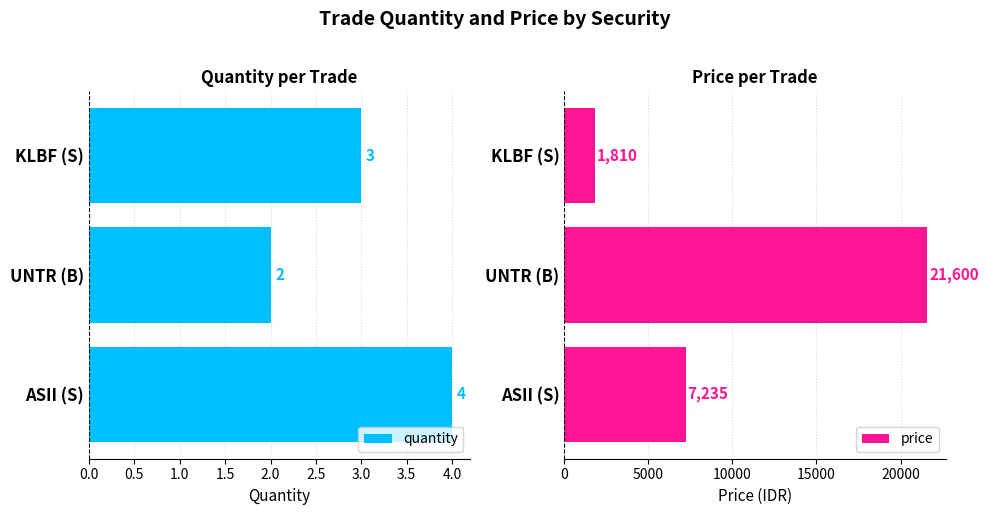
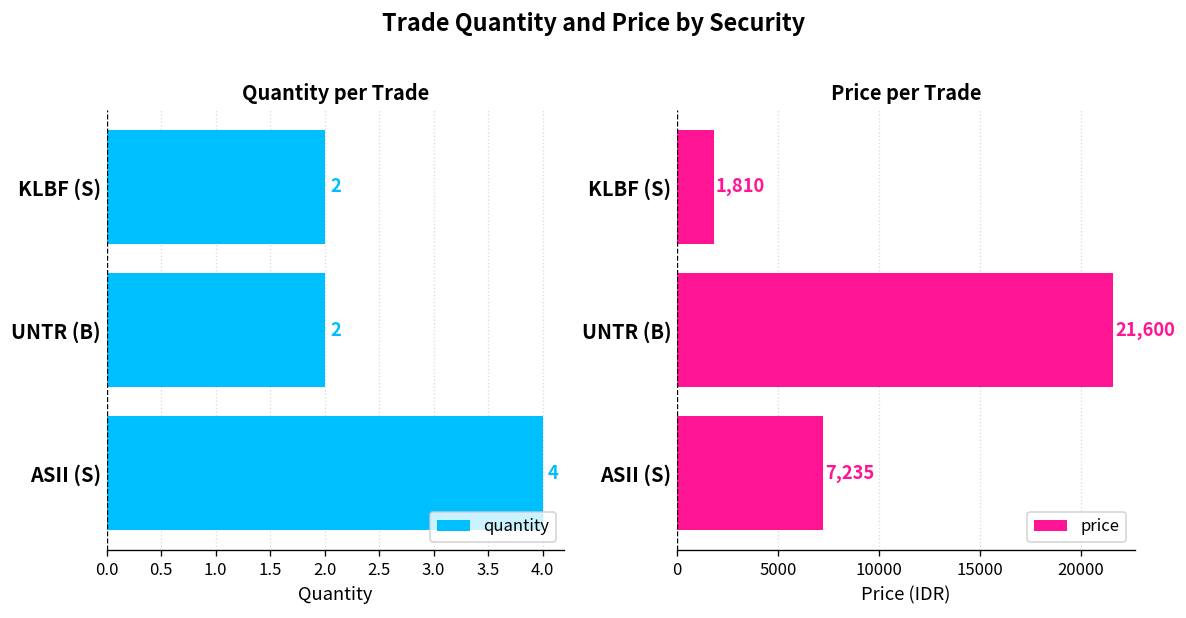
Quantity per Trade, KLBF (S): 3 -> 2
